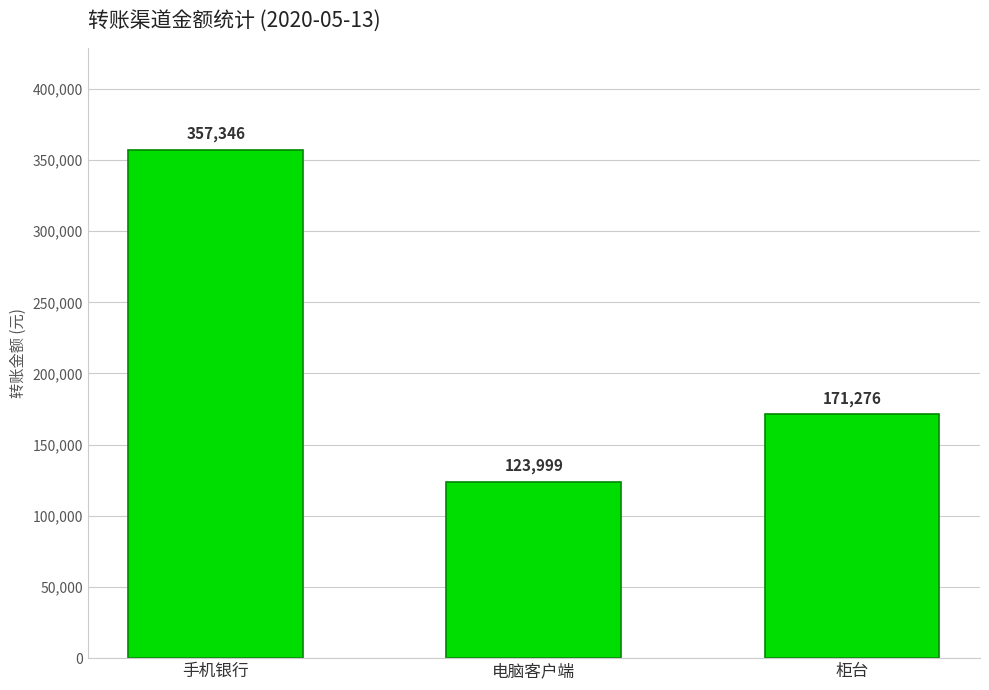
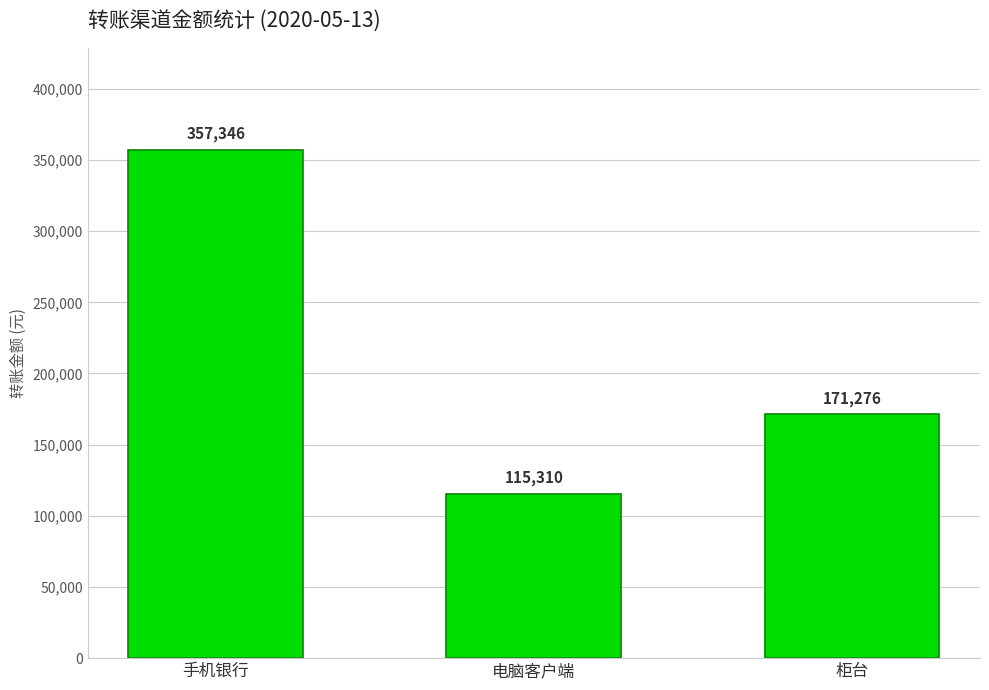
电脑客户端: 123,999 -> 115,310
